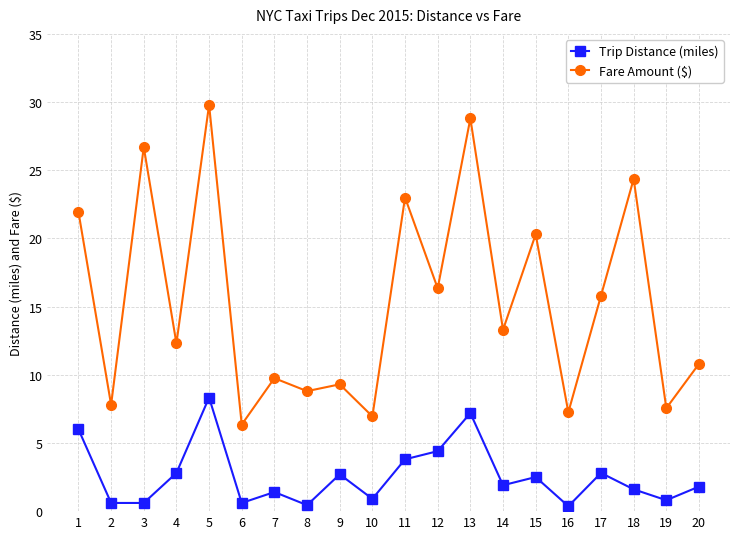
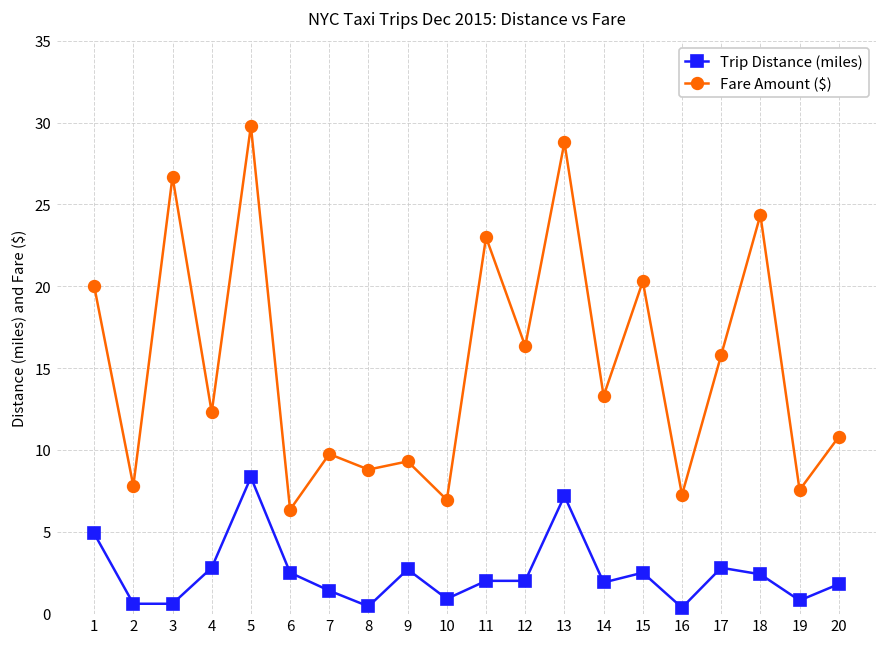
Trip Distance (miles), 1: 6.0 -> 4.9
Fare Amount ($), 1: 22.0 -> 20.0
Trip Distance (miles), 6: 0.6 -> 2.5
Trip Distance (miles), 11: 3.8 -> 2.0
Trip Distance (miles), 12: 4.4 -> 2.0
Trip Distance (miles), 18: 1.6 -> 2.4
